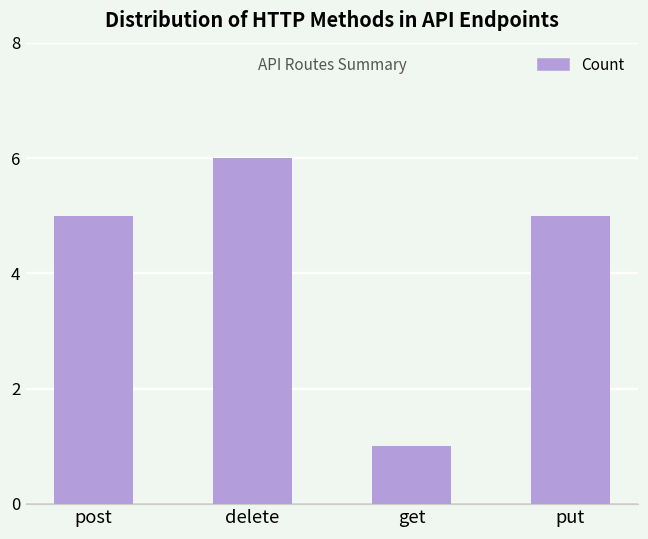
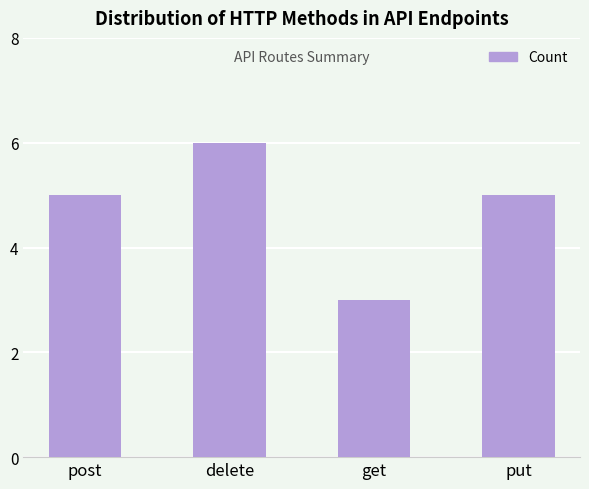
get: 1 -> 3
